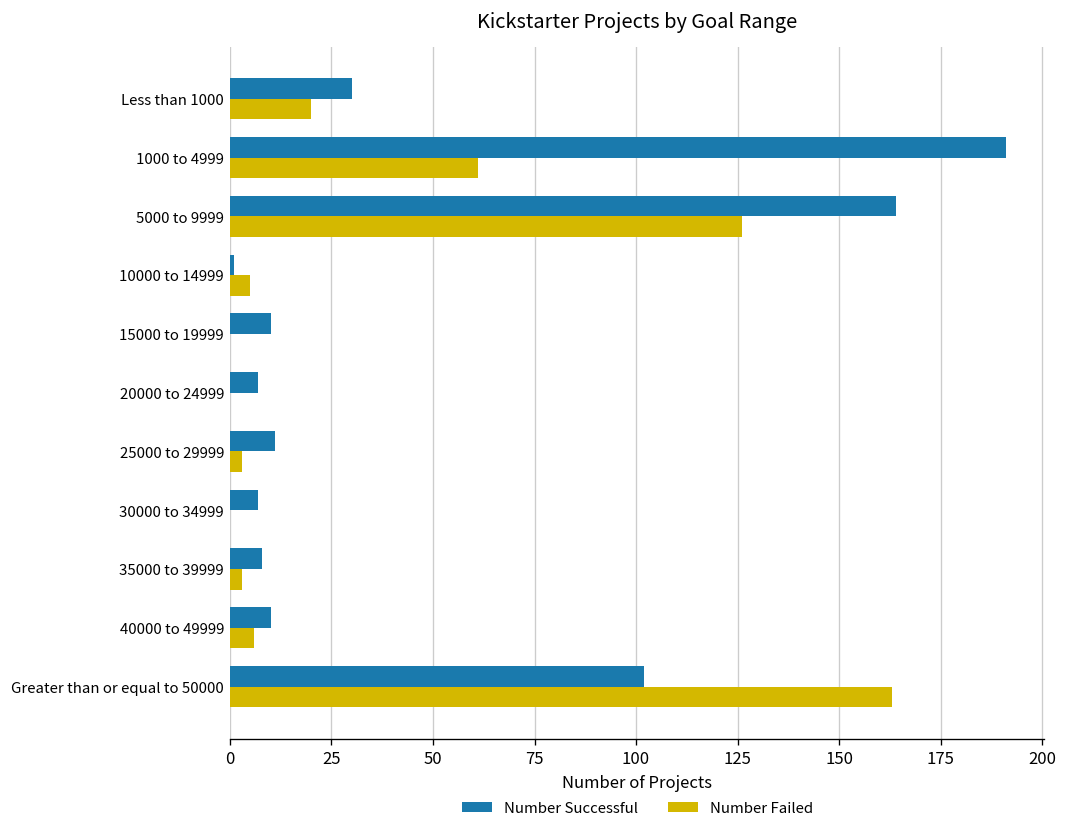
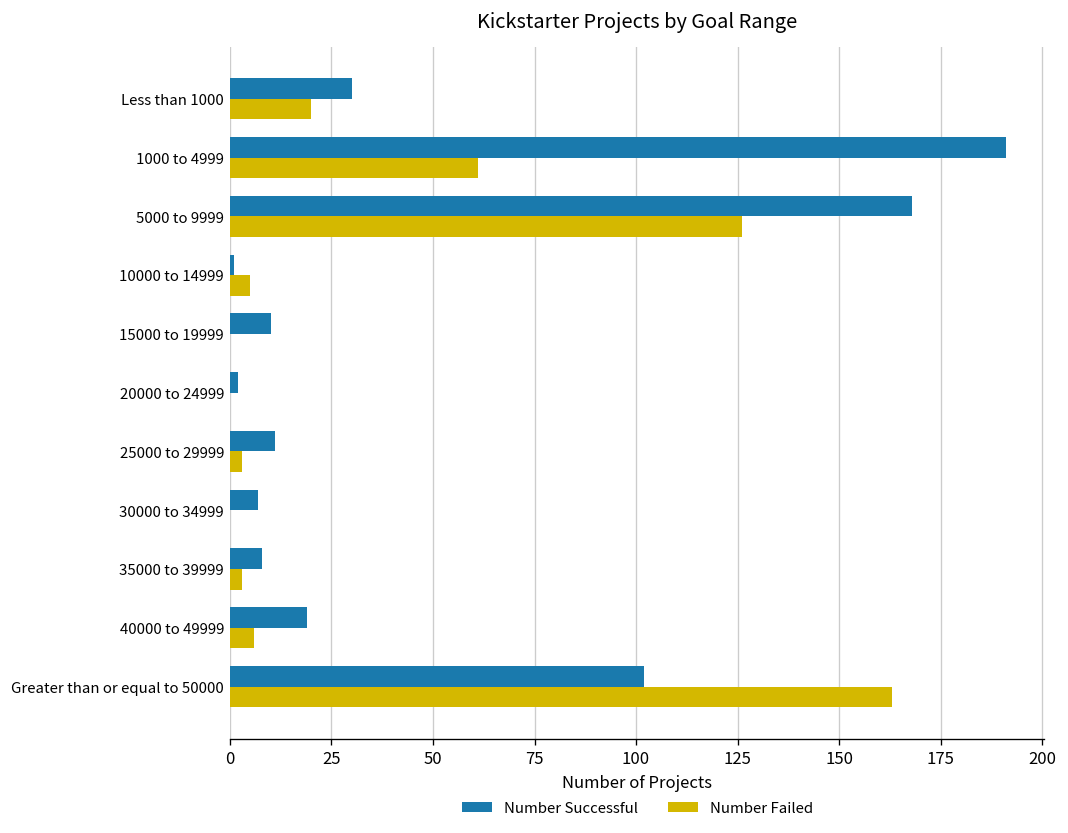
Number Successful, 5000 to 9999: 164 -> 168
Number Successful, 20000 to 24999: 7 -> 2
Number Successful, 40000 to 49999: 10 -> 19
